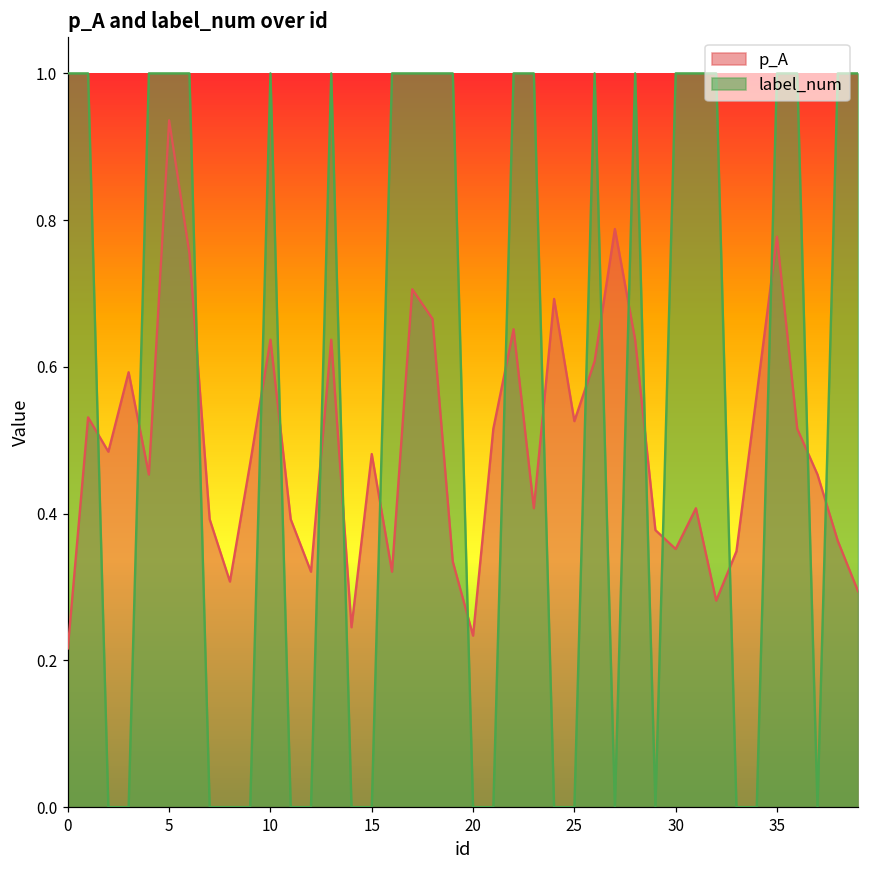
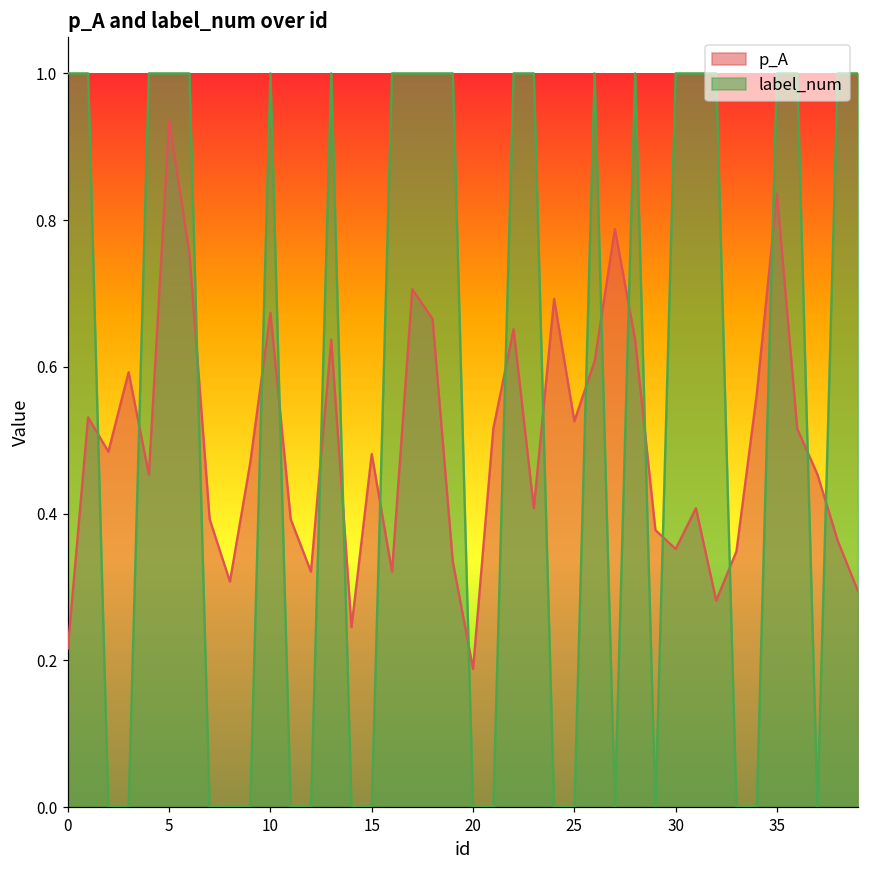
p_A, 10: 0.64 -> 0.67
p_A, 20: 0.23 -> 0.19
p_A, 35: 0.78 -> 0.84
